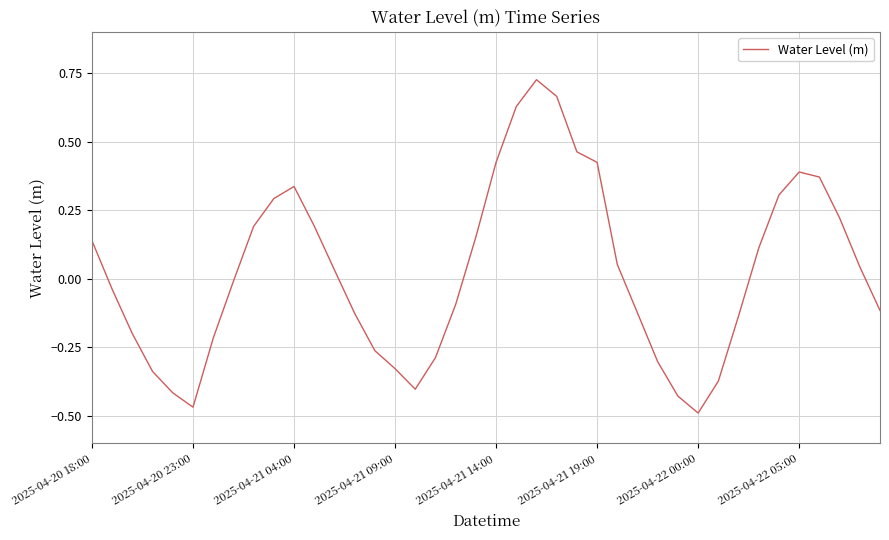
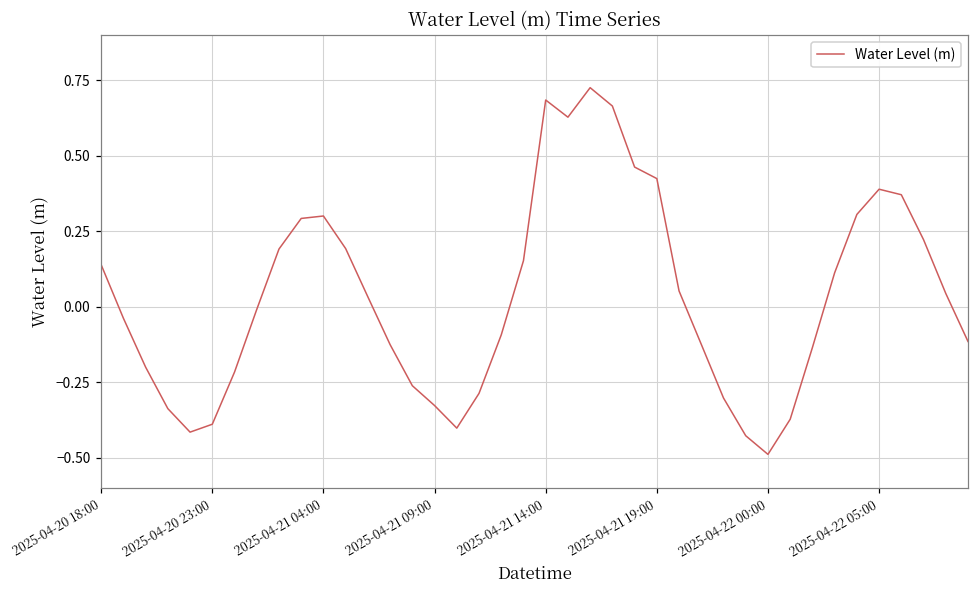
2025-04-20 23:00: -0.47 -> -0.39
2025-04-21 04:00: 0.34 -> 0.30
2025-04-21 14:00: 0.42 -> 0.68
